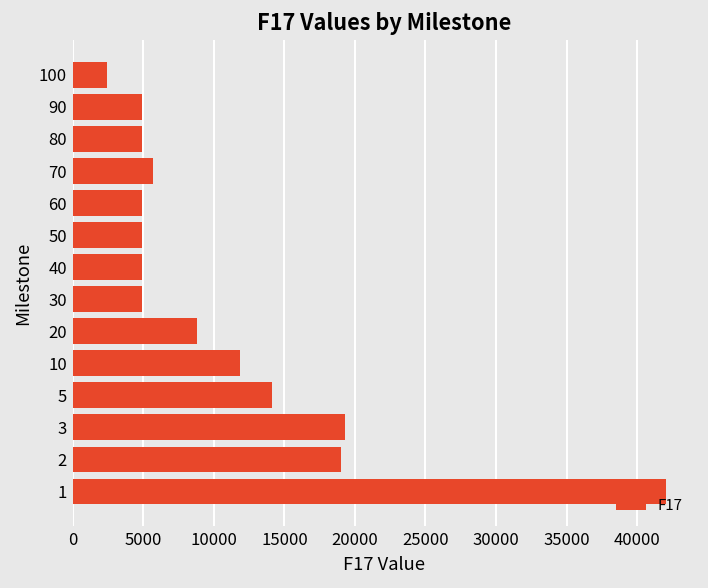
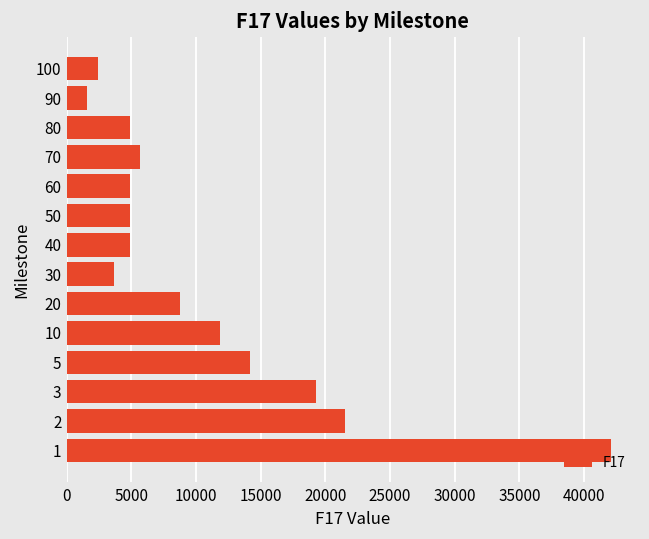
90: 4900 -> 1600
30: 4900 -> 3700
2: 19000 -> 21500
